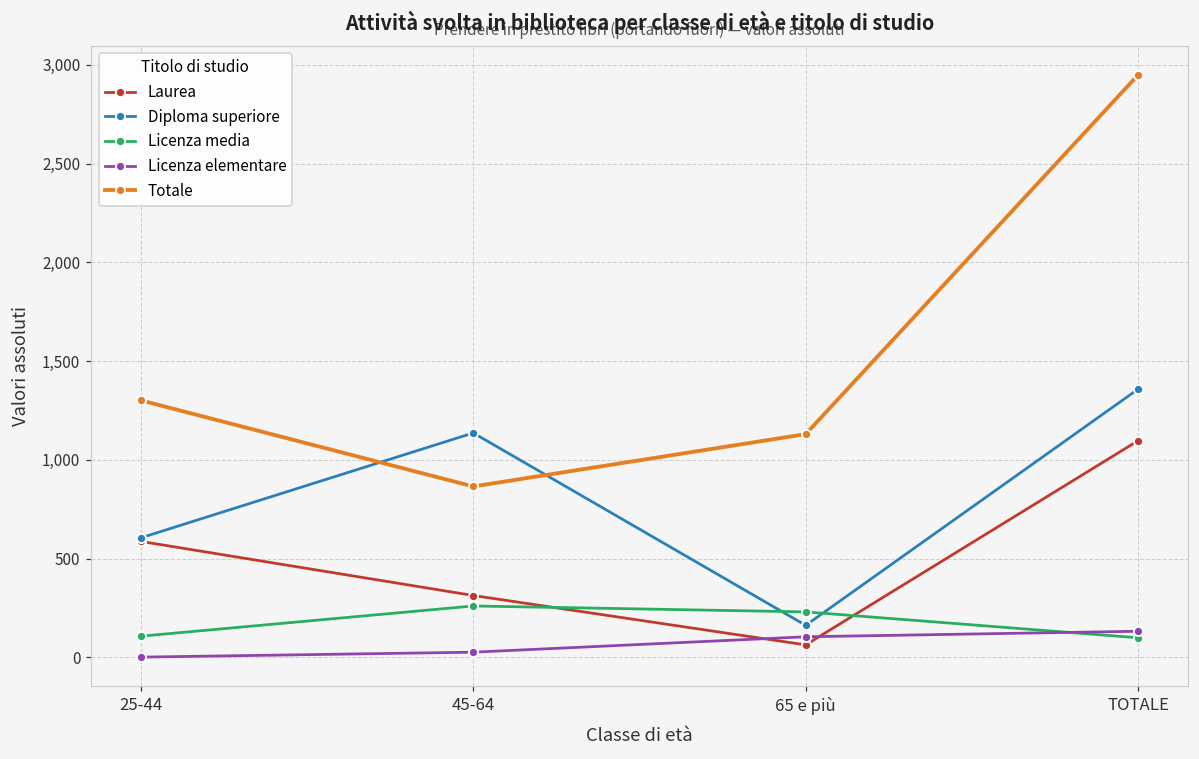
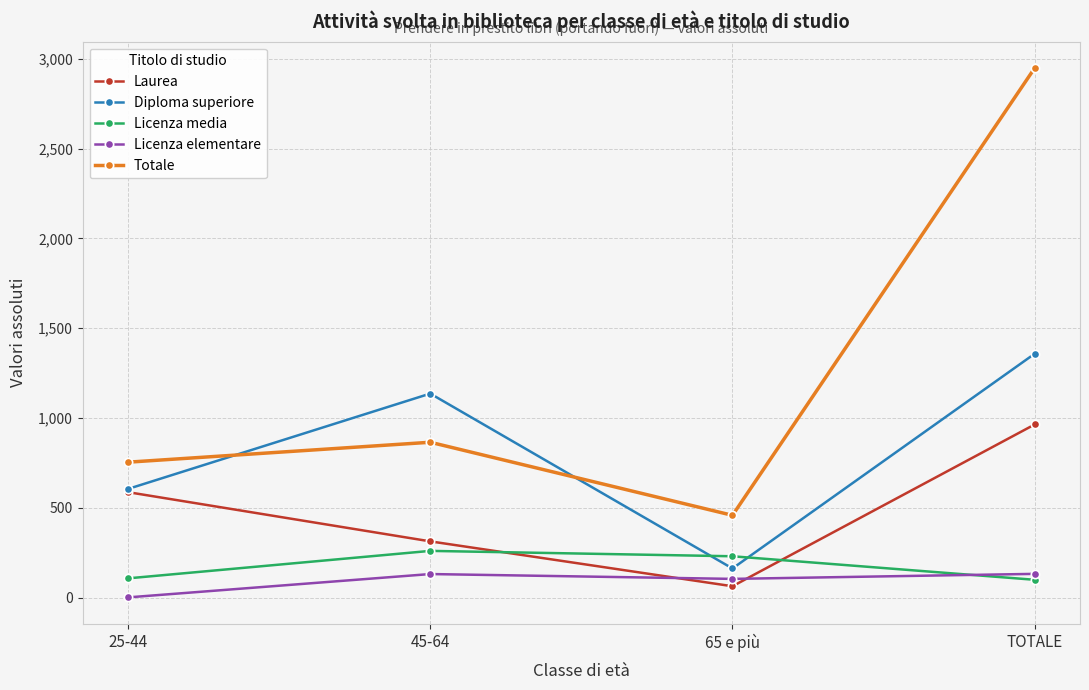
Totale, 25-44: 1,300 -> 750
Licenza elementare, 45-64: 30 -> 130
Totale, 65 e più: 1,130 -> 460
Laurea, TOTALE: 1,100 -> 960
